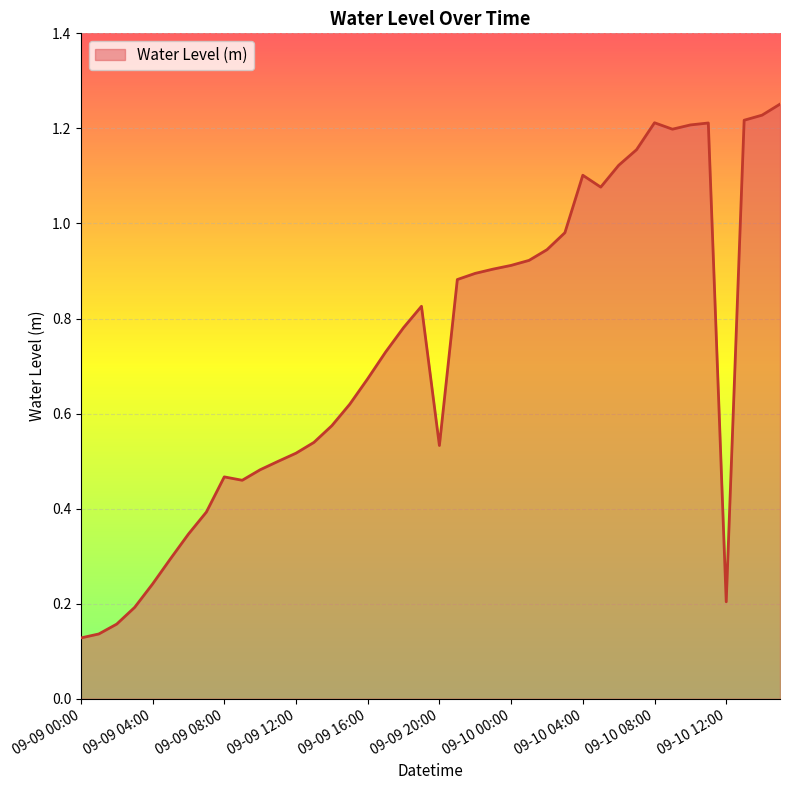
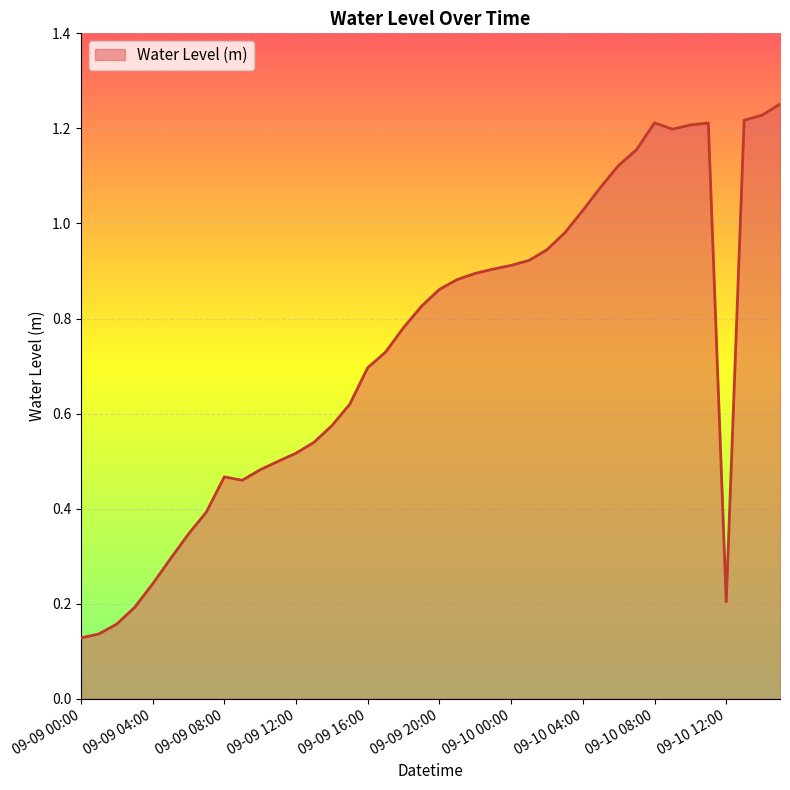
09-09 16:00: 0.67 -> 0.70
09-09 20:00: 0.53 -> 0.86
09-10 04:00: 1.10 -> 1.03
